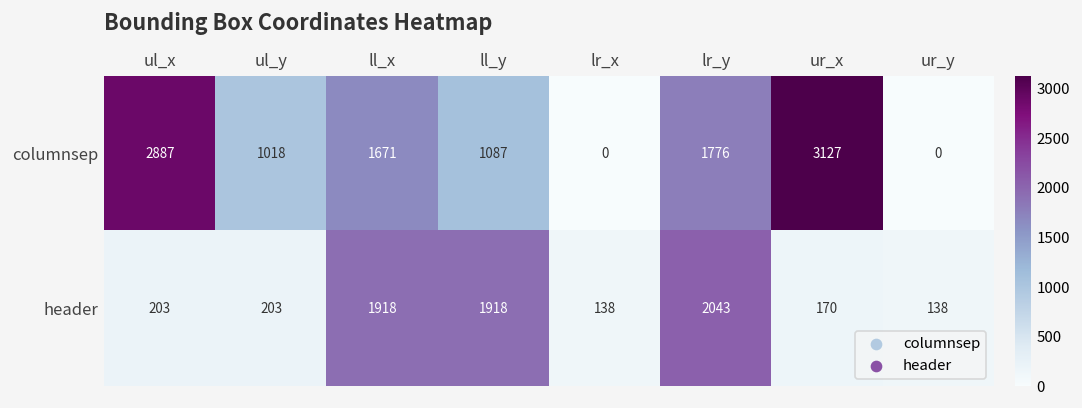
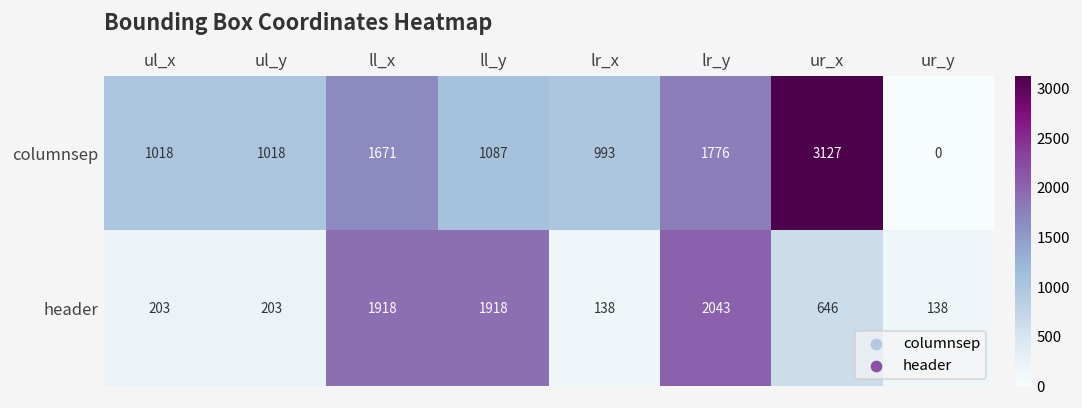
columnsep, ul_x: 2887 -> 1018
columnsep, lr_x: 0 -> 993
header, ur_x: 170 -> 646
